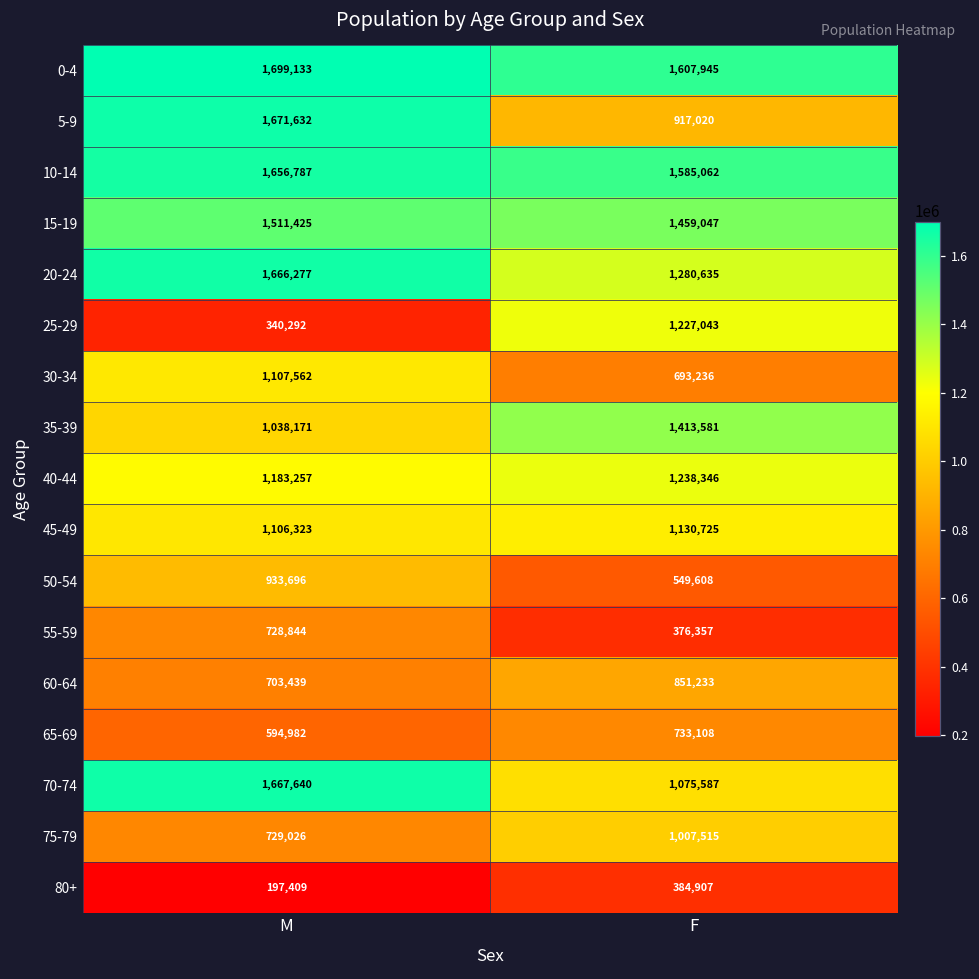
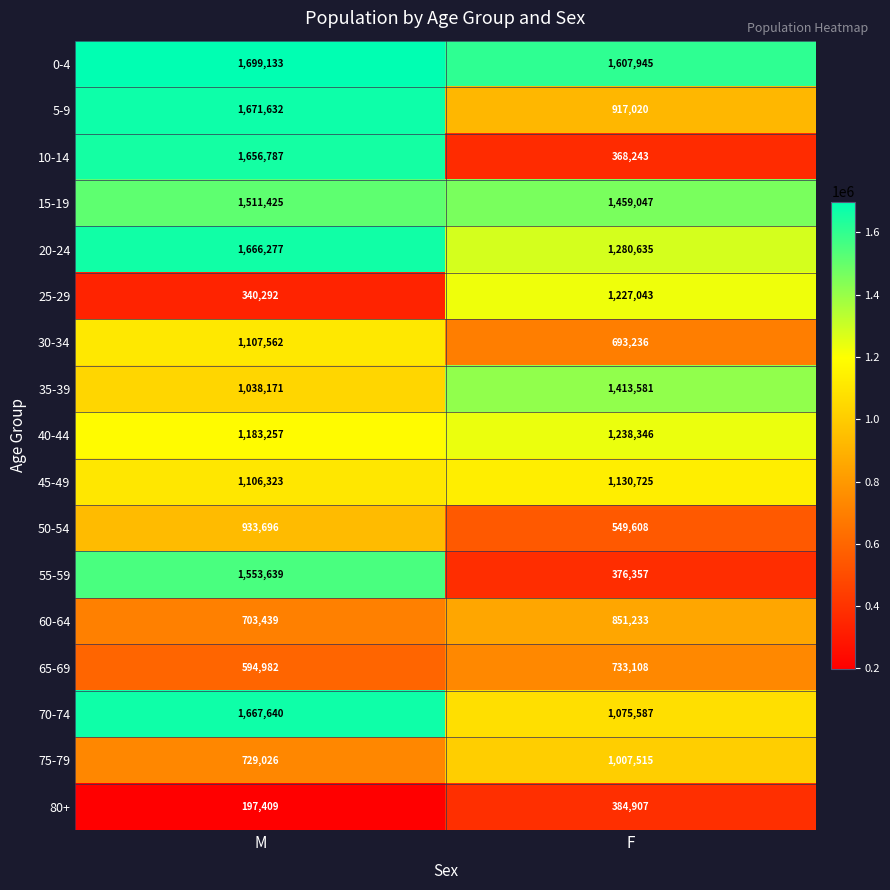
10-14, F: 1,585,062 -> 368,243
55-59, M: 728,844 -> 1,553,639
